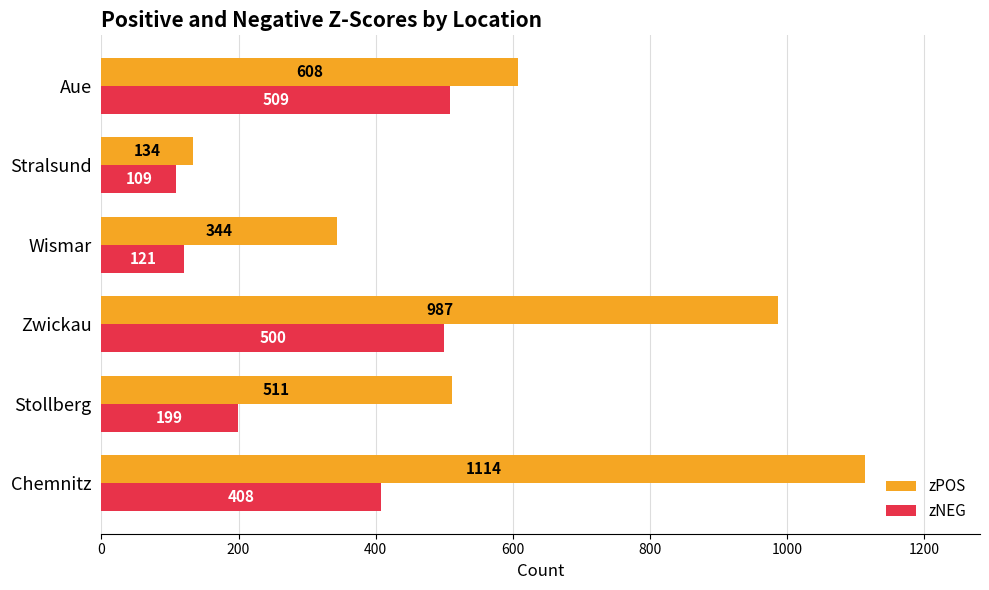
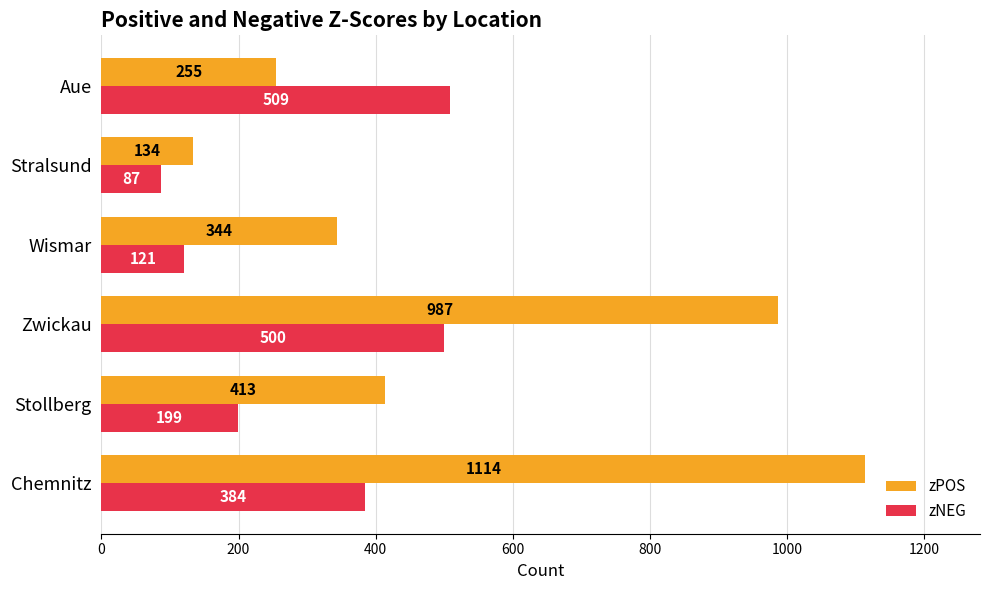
zPOS, Aue: 608 -> 255
zNEG, Stralsund: 109 -> 87
zPOS, Stollberg: 511 -> 413
zNEG, Chemnitz: 408 -> 384
